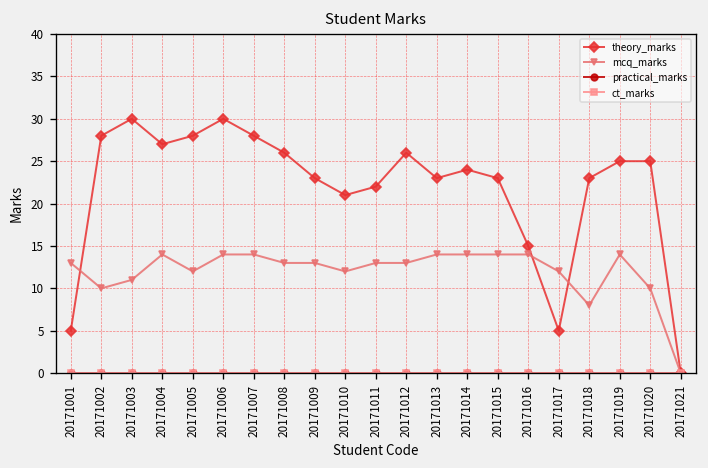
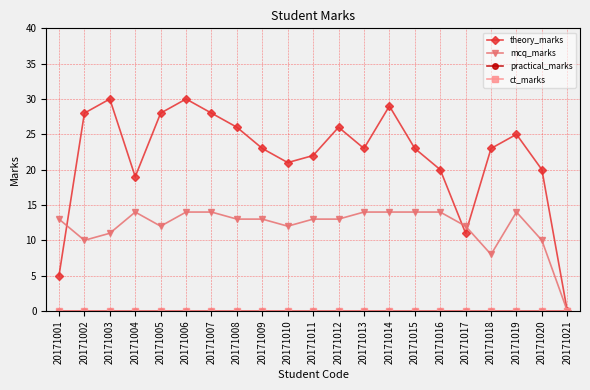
theory_marks, 20171004: 27 -> 19
theory_marks, 20171014: 24 -> 29
theory_marks, 20171016: 15 -> 20
theory_marks, 20171017: 5 -> 11
theory_marks, 20171020: 25 -> 20
